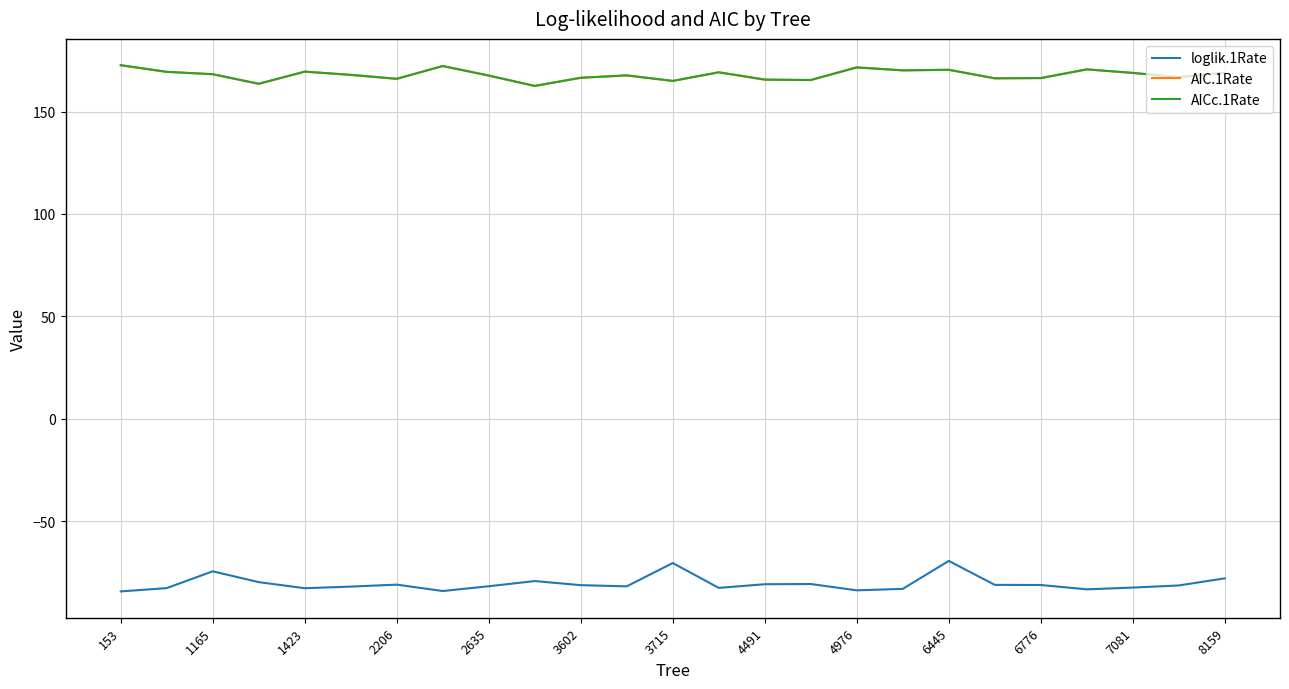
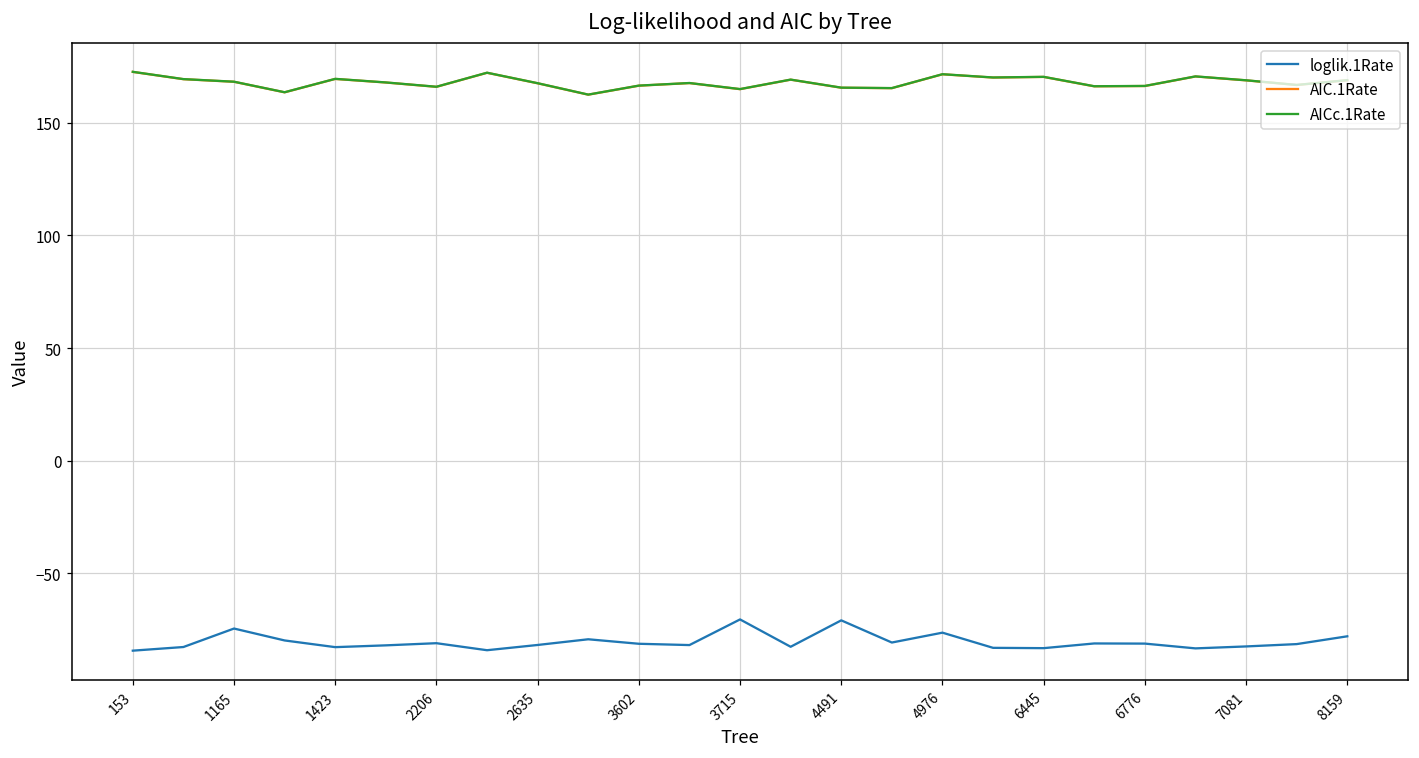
loglik.1Rate, 4491: -81 -> -71
loglik.1Rate, 4976: -84 -> -76
loglik.1Rate, 6445: -69 -> -83
